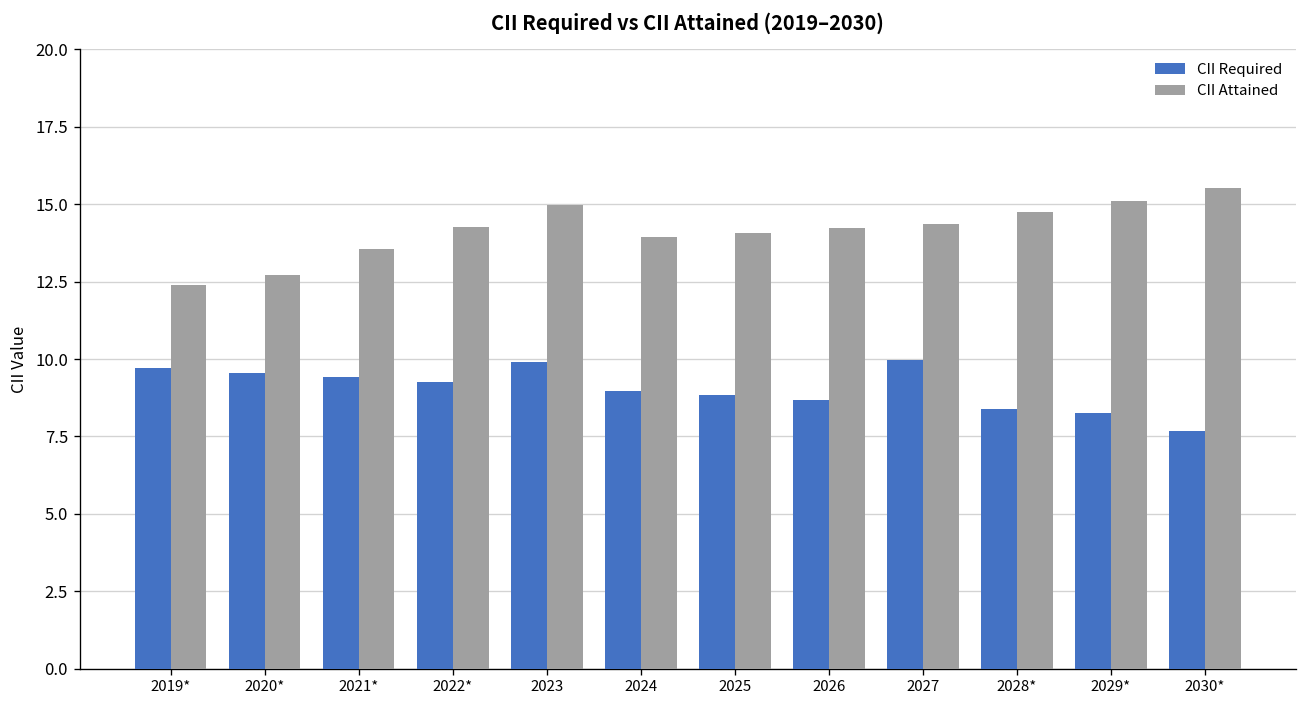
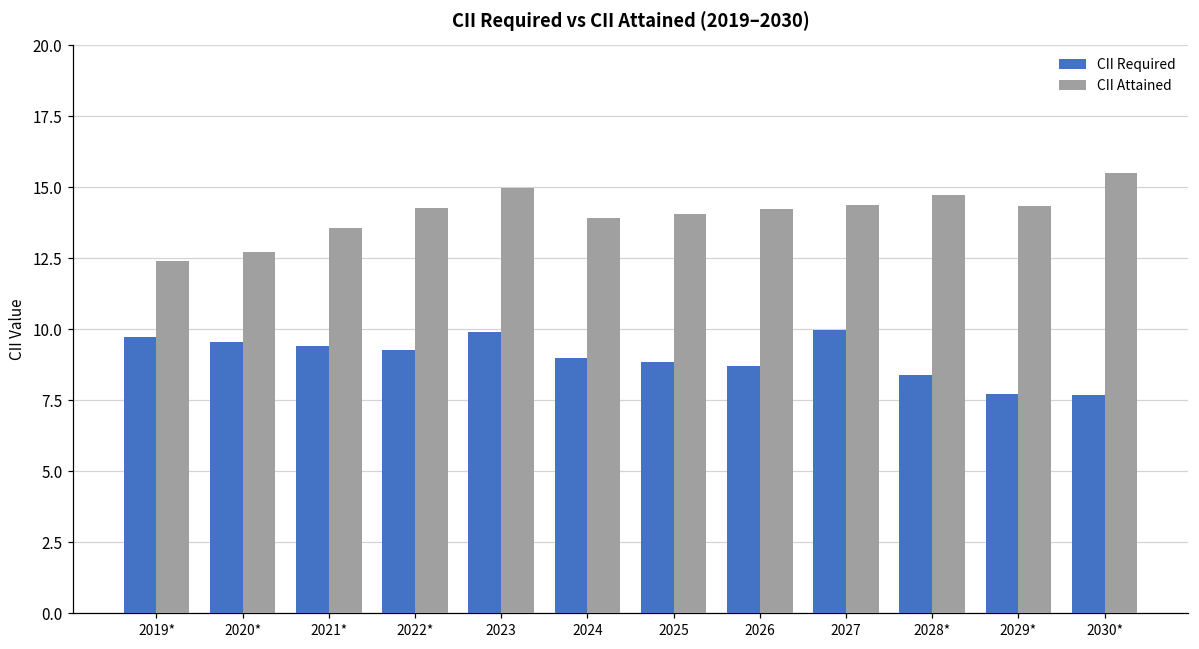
CII Required, 2029*: 8.3 -> 7.7
CII Attained, 2029*: 15.1 -> 14.4
